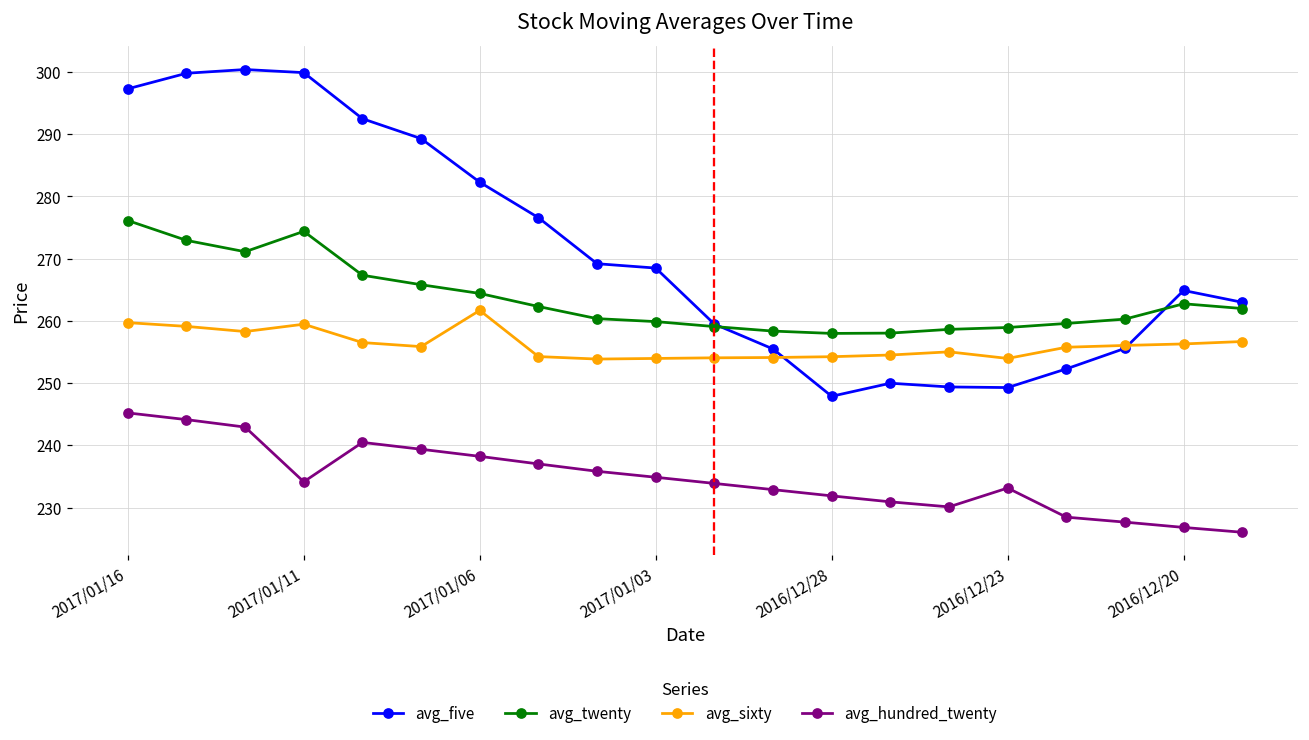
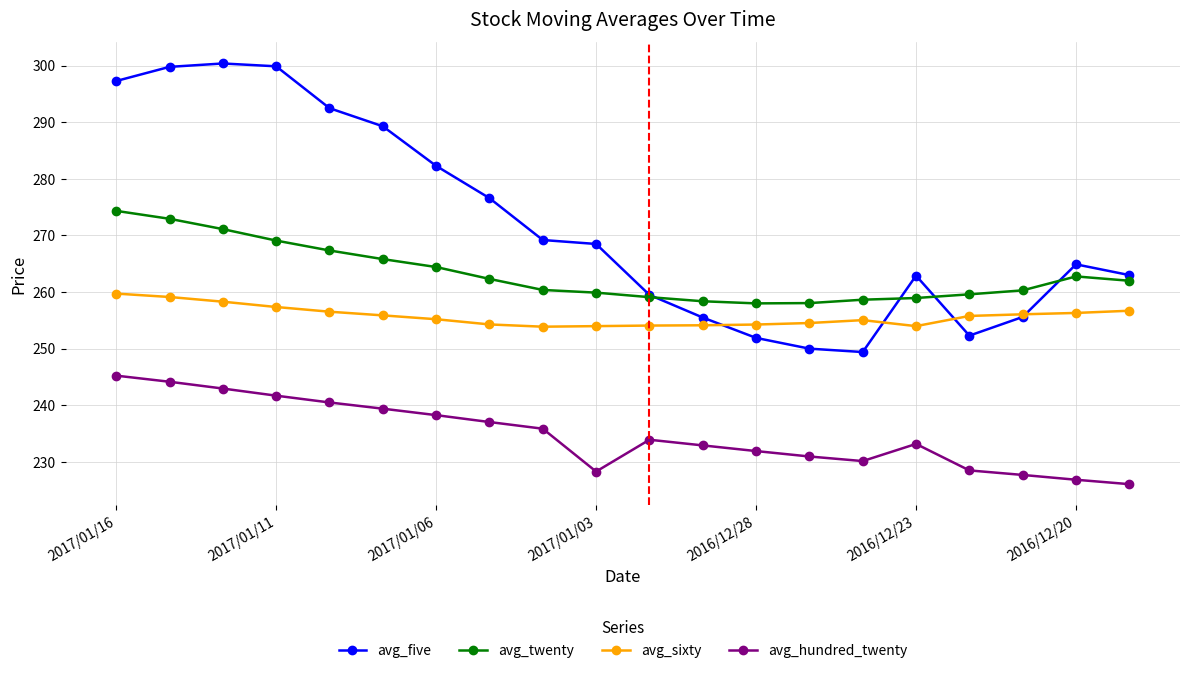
avg_twenty, 2017/01/16: 276 -> 274
avg_twenty, 2017/01/11: 274 -> 269
avg_sixty, 2017/01/11: 259 -> 257
avg_hundred_twenty, 2017/01/11: 234 -> 242
avg_sixty, 2017/01/06: 262 -> 255
avg_hundred_twenty, 2017/01/03: 235 -> 228
avg_five, 2016/12/28: 248 -> 252
avg_five, 2016/12/23: 249 -> 263
